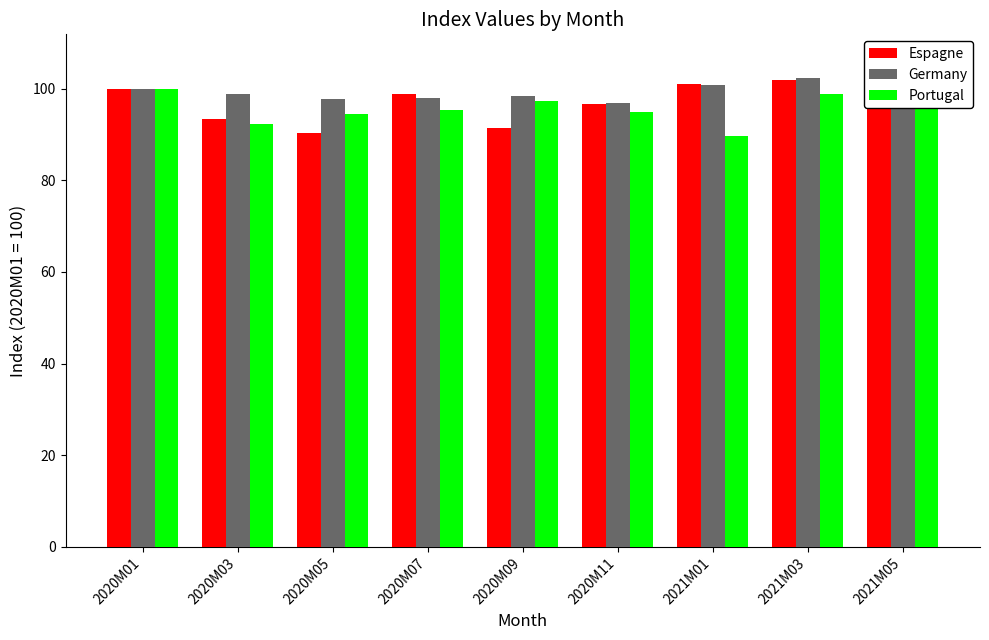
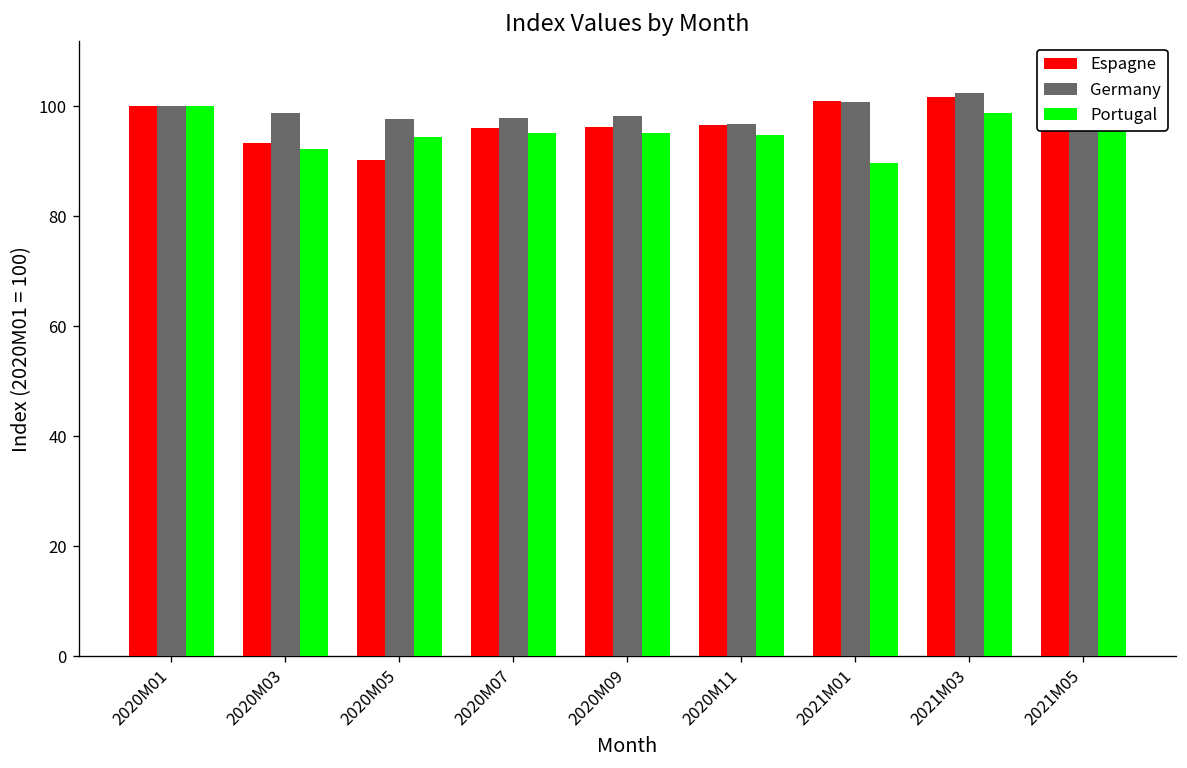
Espagne, 2020M07: 99 -> 96
Espagne, 2020M09: 91 -> 96
Portugal, 2020M09: 97 -> 95
